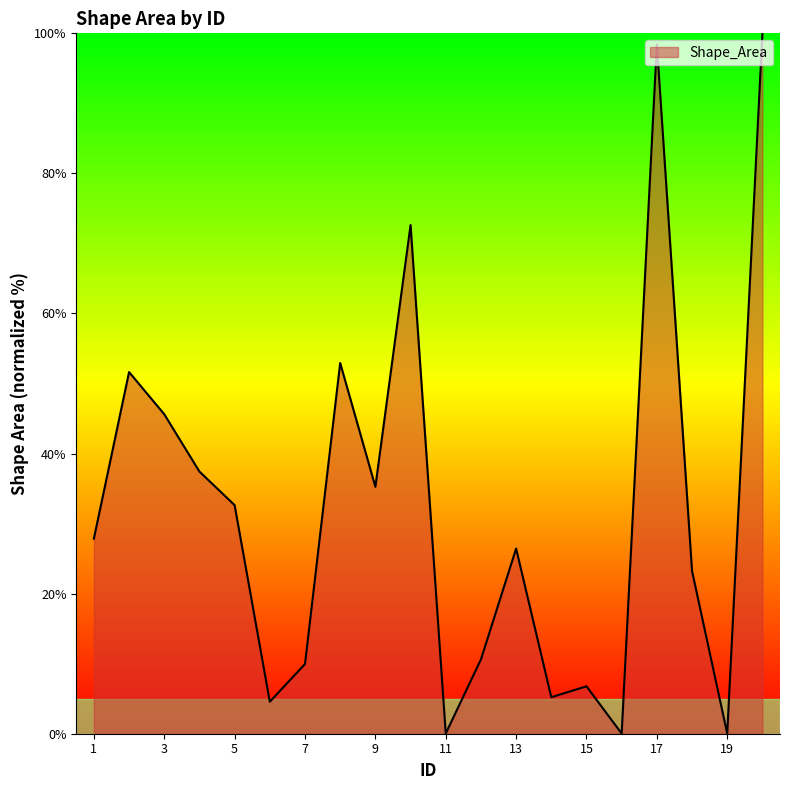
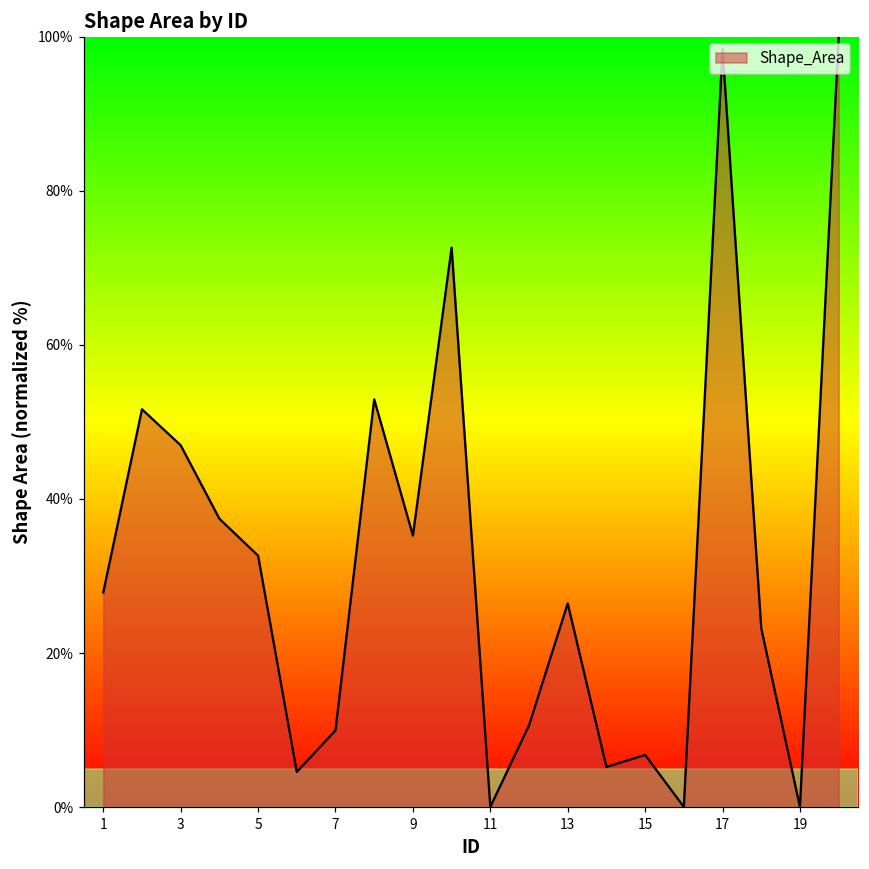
3: 46% -> 47%
